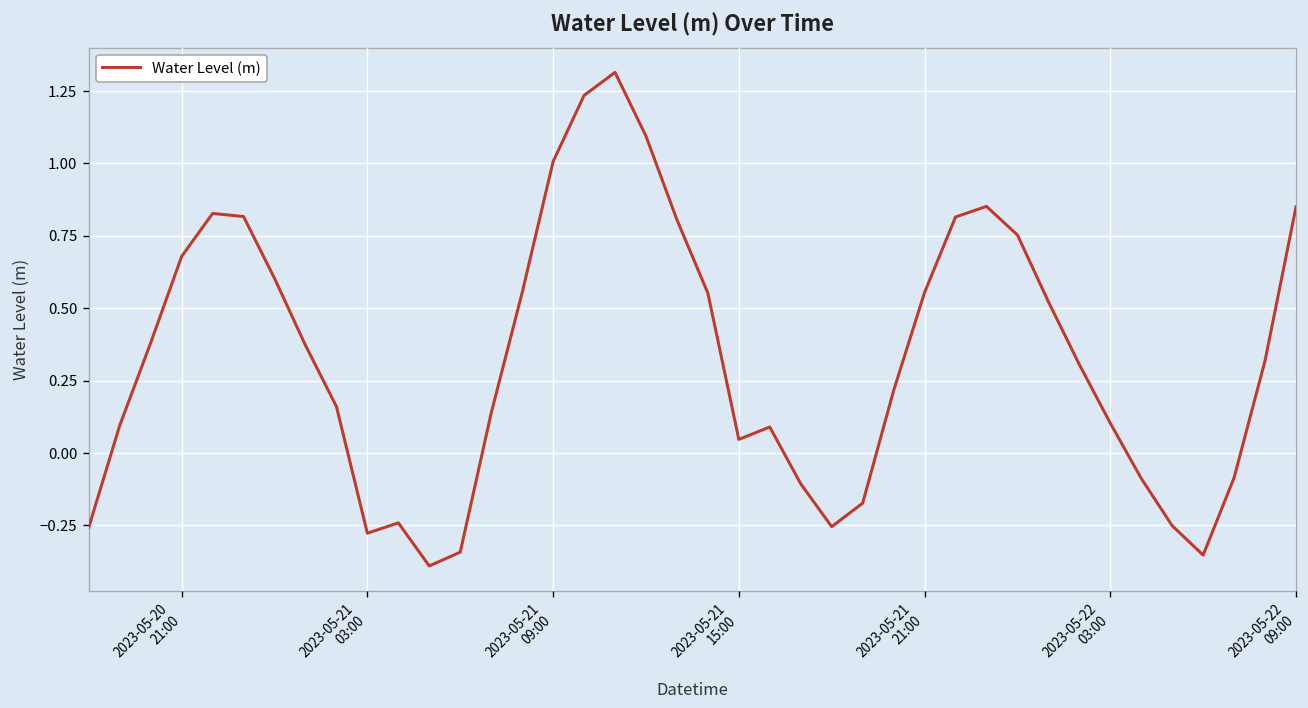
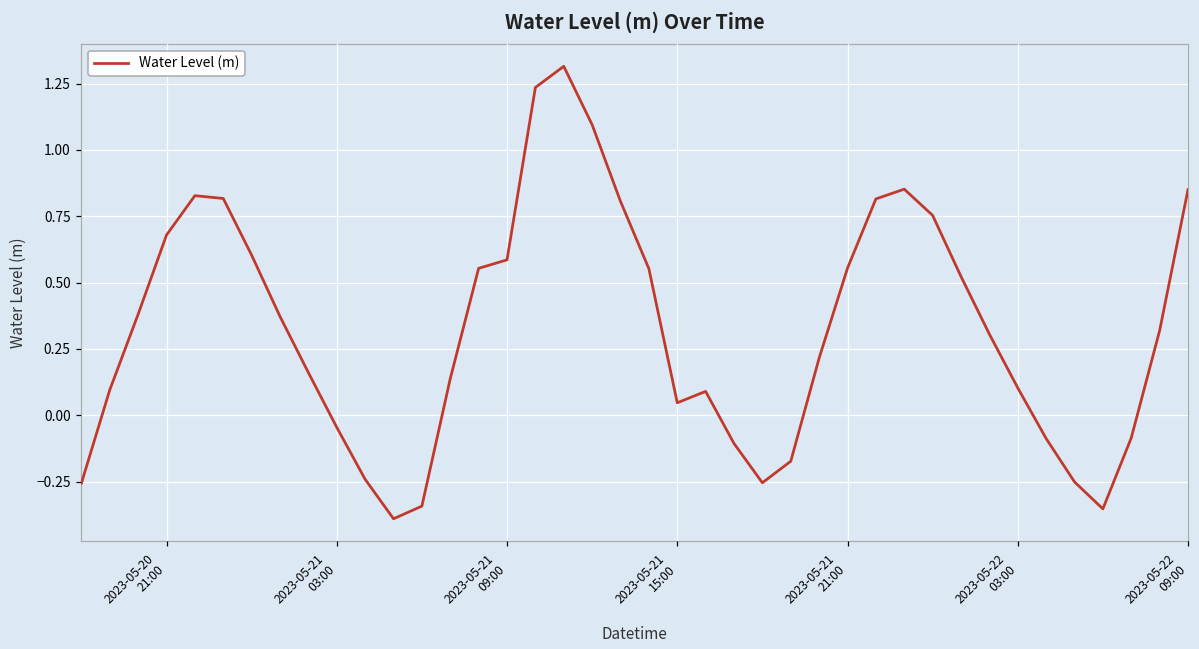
2023-05-21 03:00: -0.28 -> -0.05
2023-05-21 09:00: 1.01 -> 0.59
